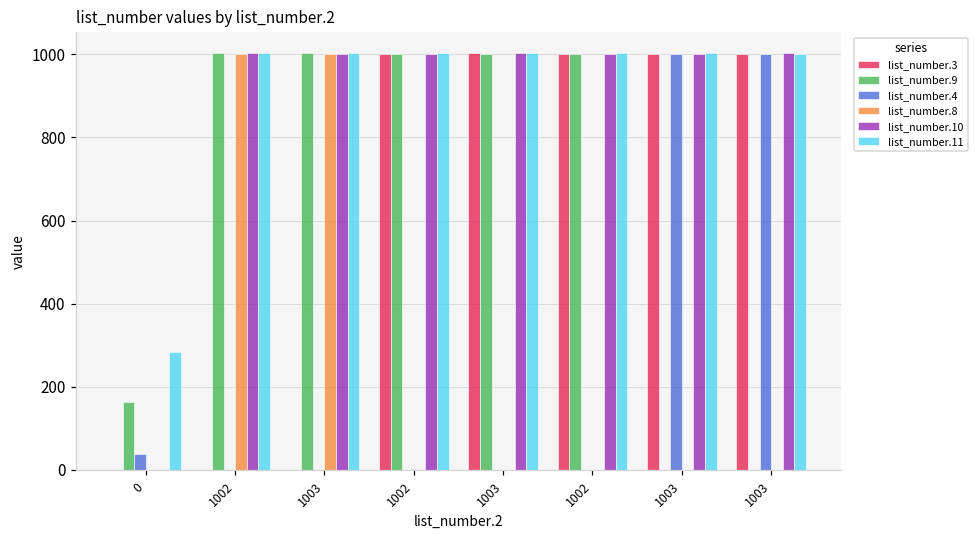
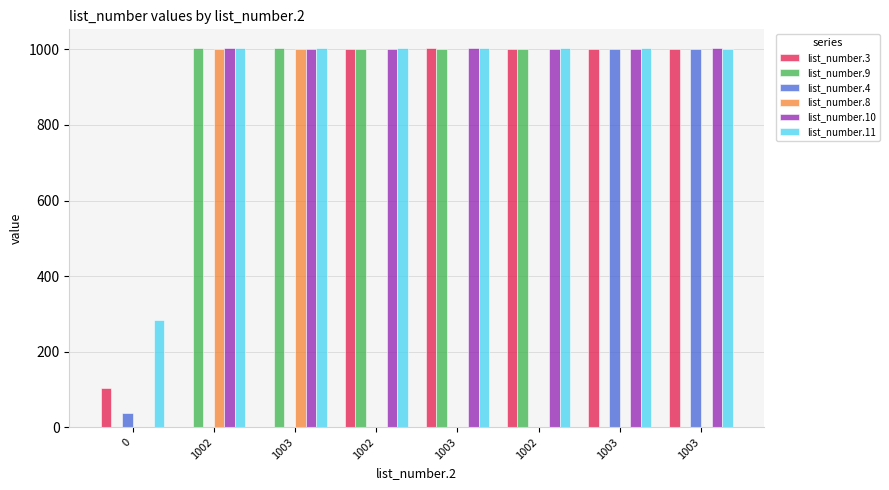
list_number.3, 0: 0 -> 100
list_number.9, 0: 160 -> 0
